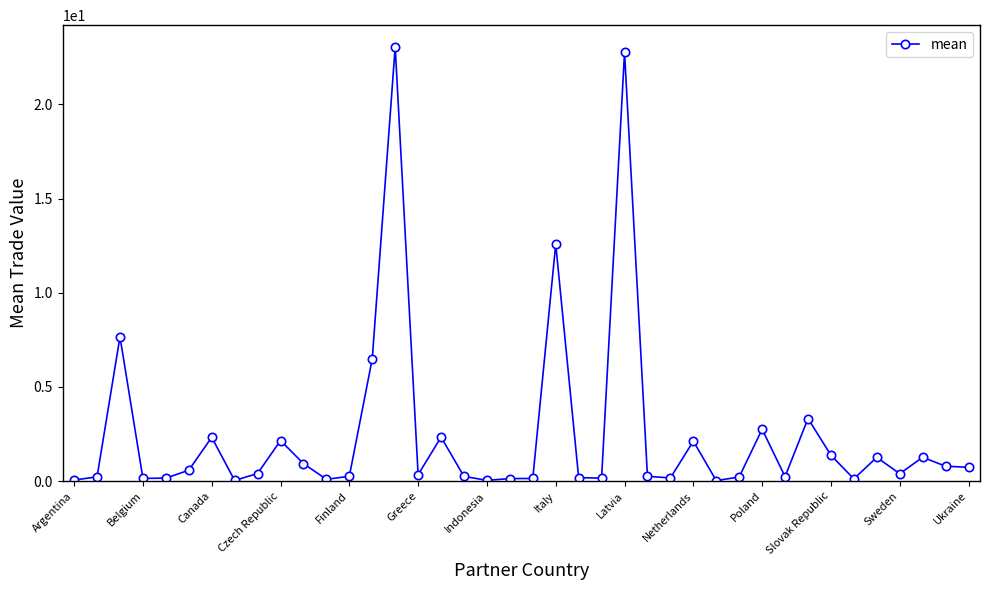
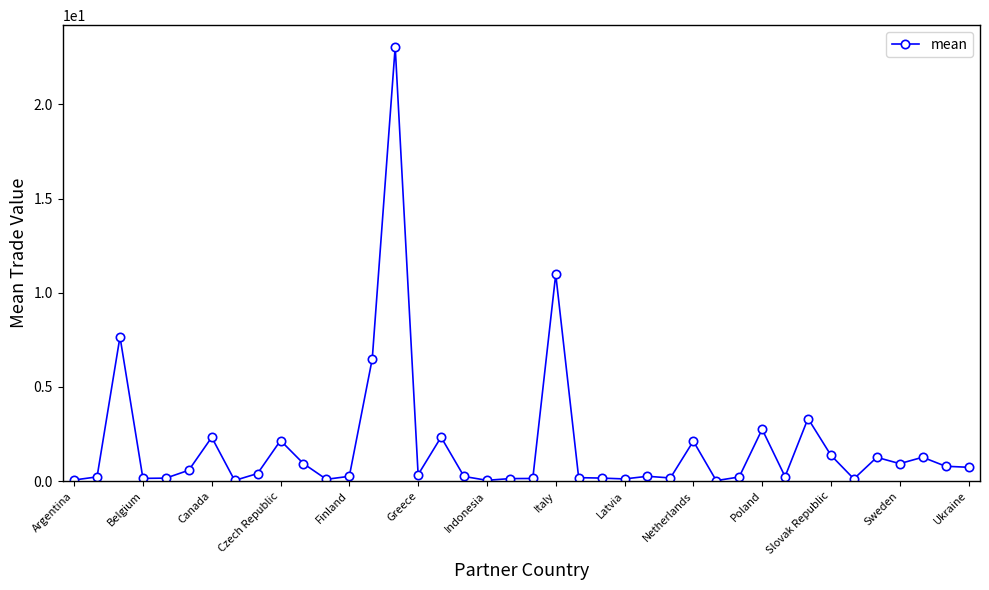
Italy: 12.6 -> 11.0
Latvia: 22.8 -> 0.1
Sweden: 0.4 -> 0.9
